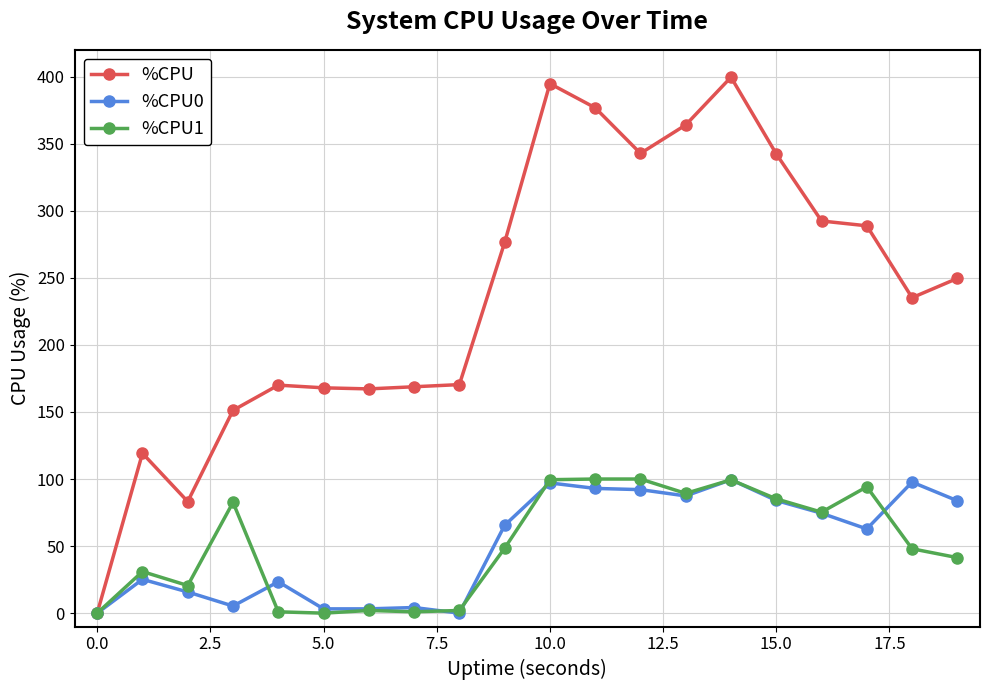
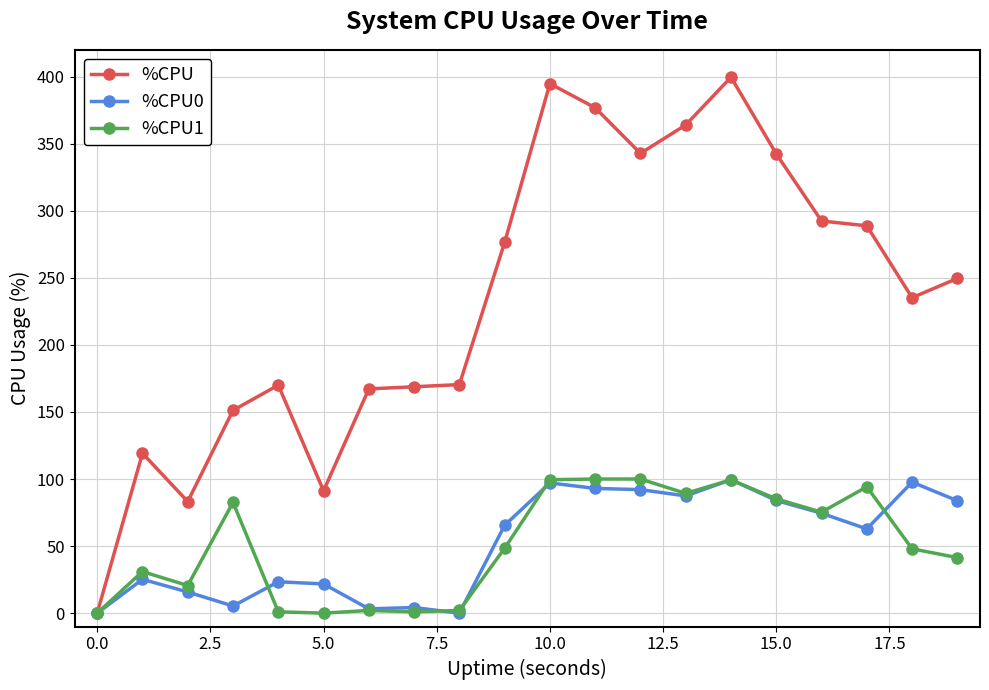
%CPU, 5.0: 168 -> 91
%CPU0, 5.0: 3 -> 22
